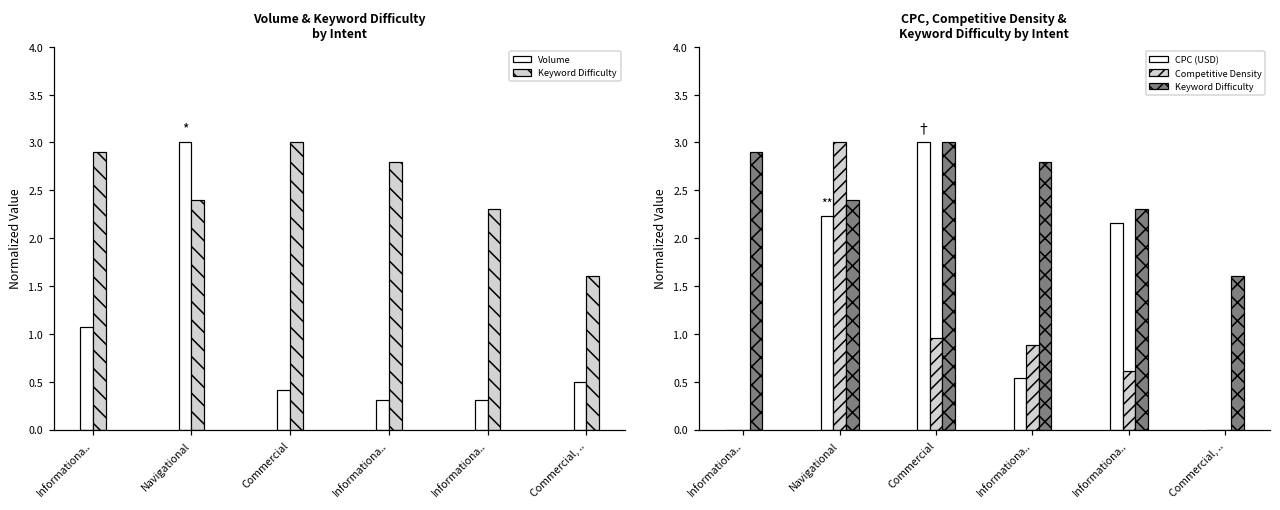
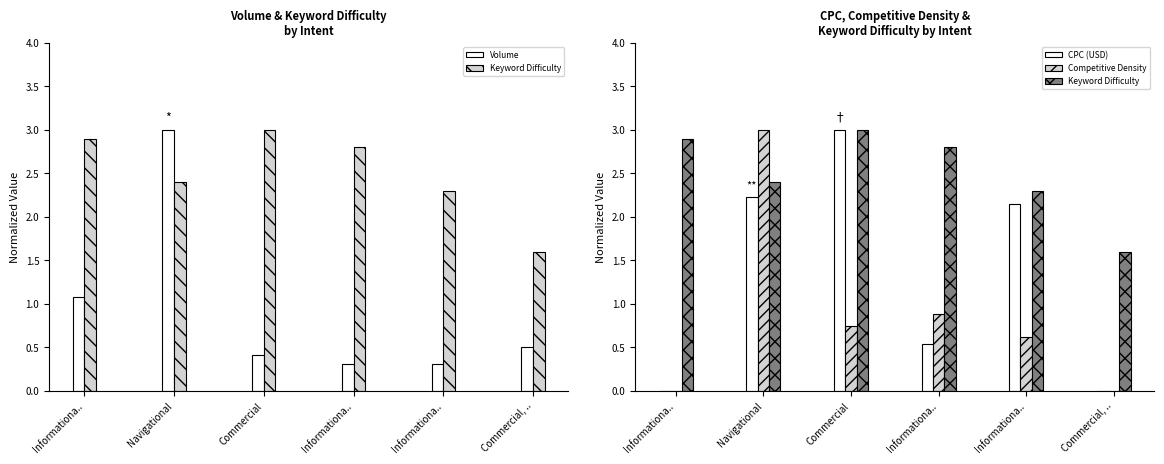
CPC, Competitive Density & Keyword Difficulty by Intent, Competitive Density, Commercial: 1.0 -> 0.8
